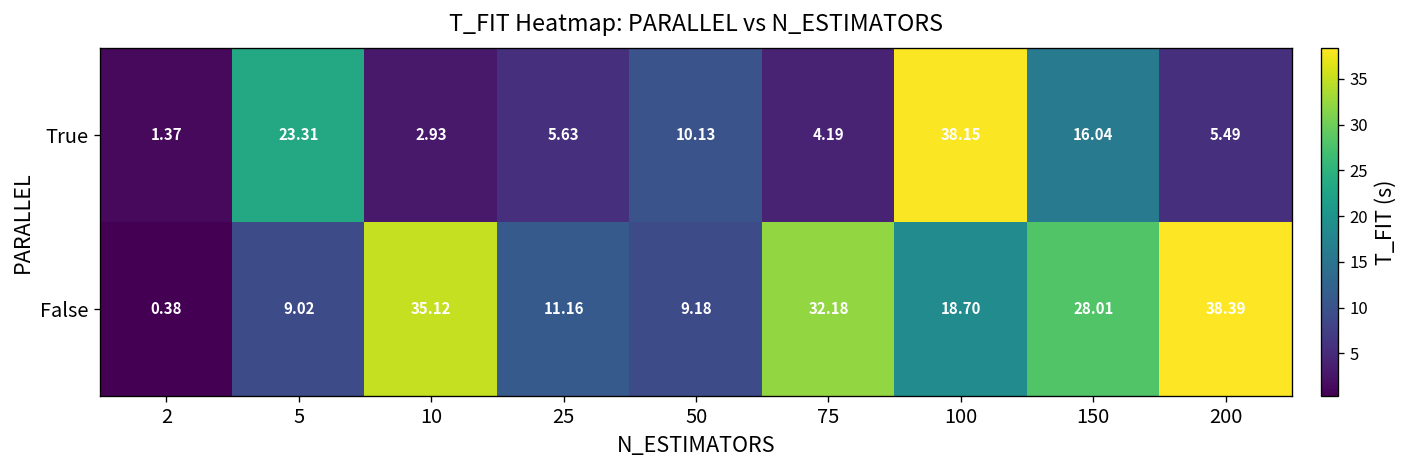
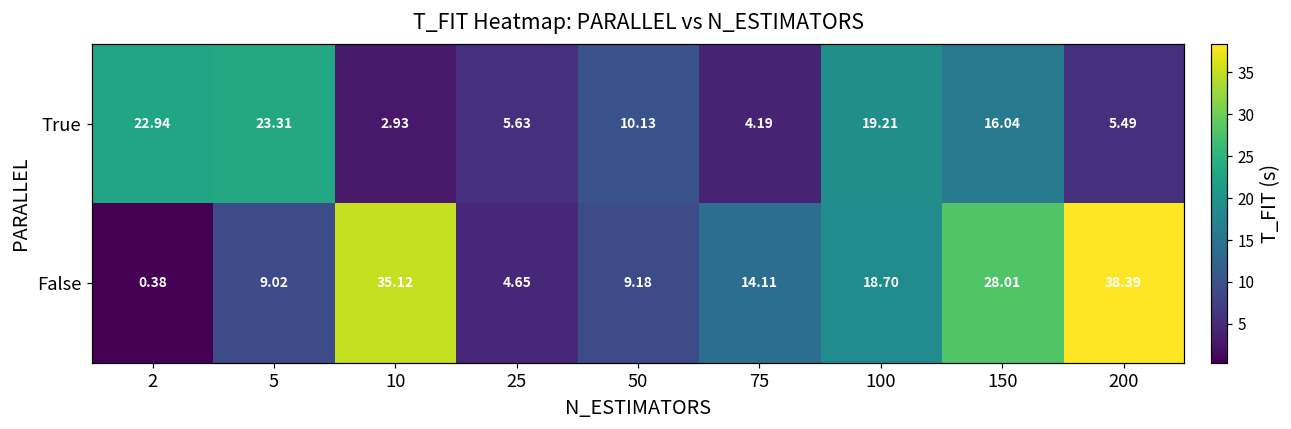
True, 2: 1.37 -> 22.94
True, 100: 38.15 -> 19.21
False, 25: 11.16 -> 4.65
False, 75: 32.18 -> 14.11
